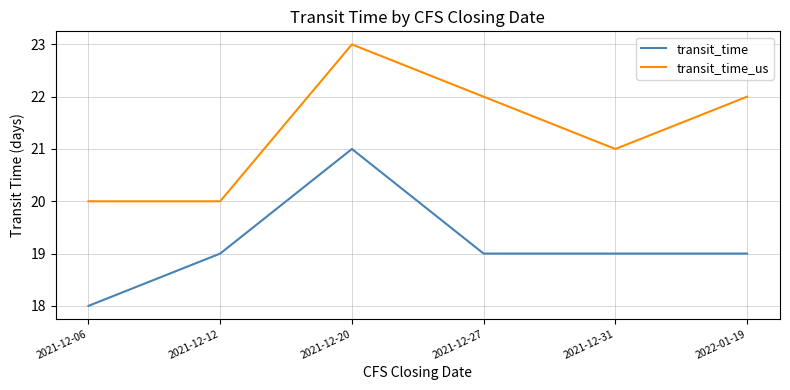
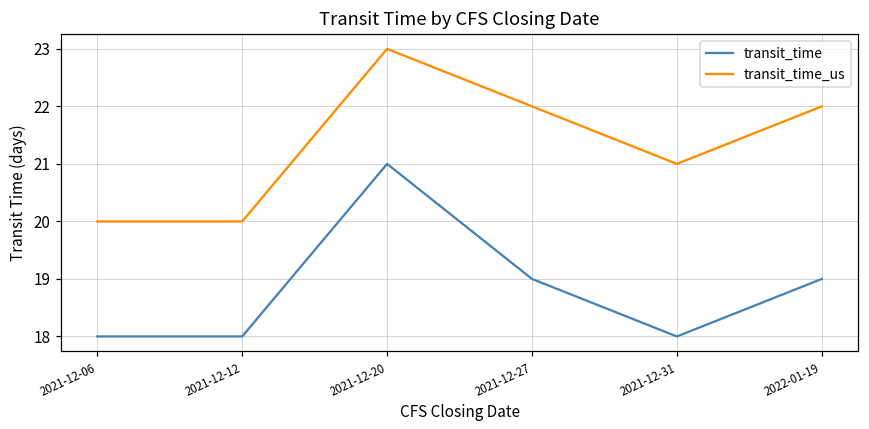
transit_time, 2021-12-12: 19 -> 18
transit_time, 2021-12-31: 19 -> 18
